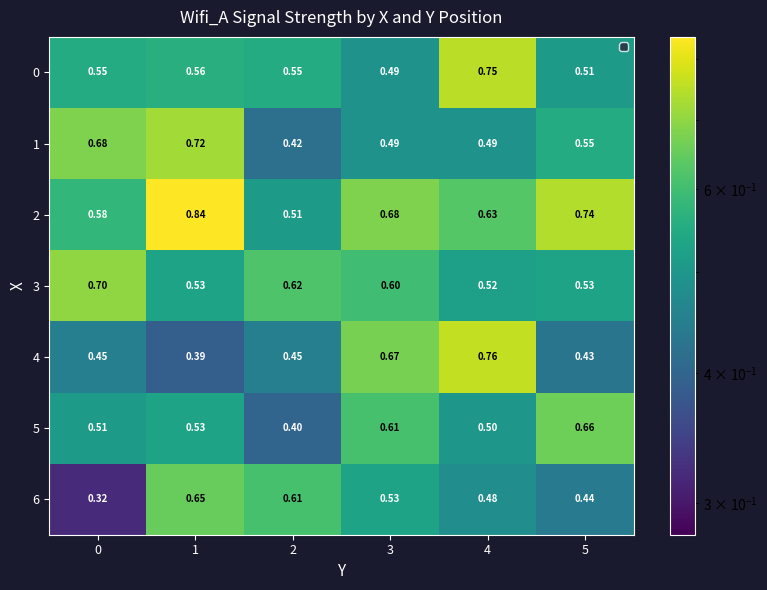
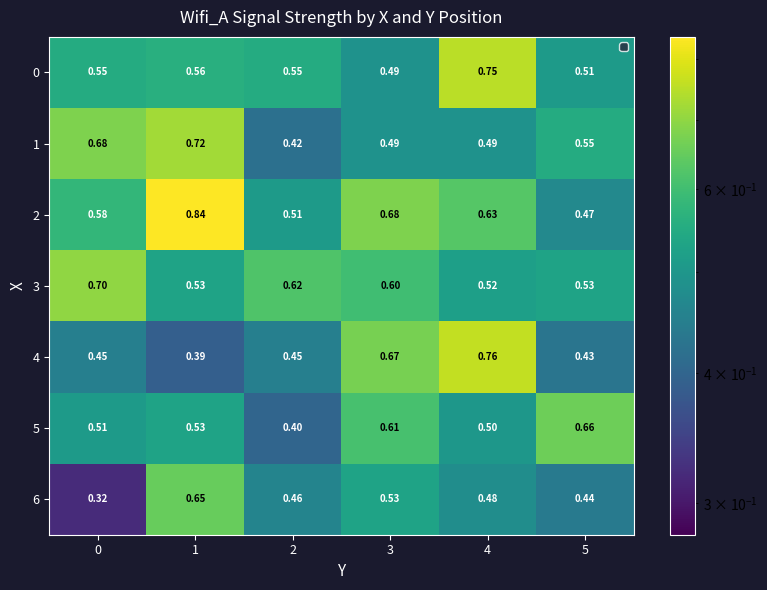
2, 5: 0.74 -> 0.47
6, 2: 0.61 -> 0.46
